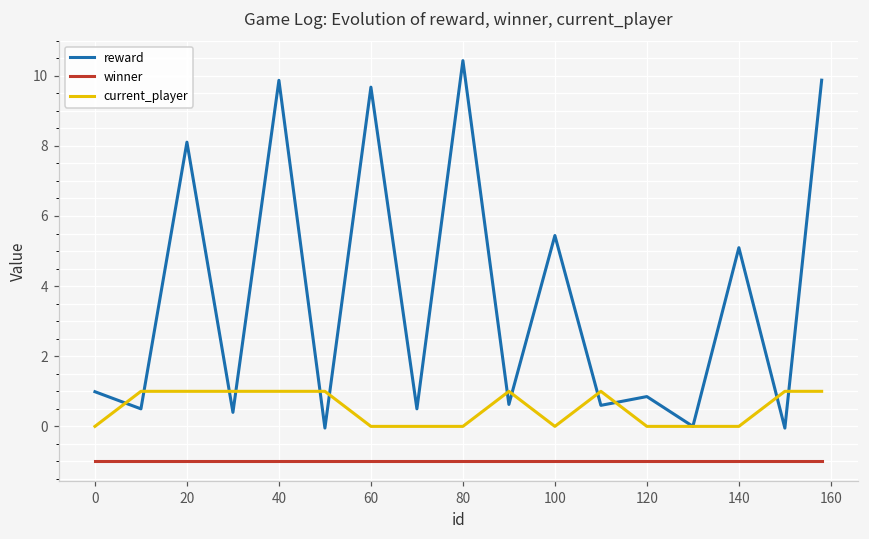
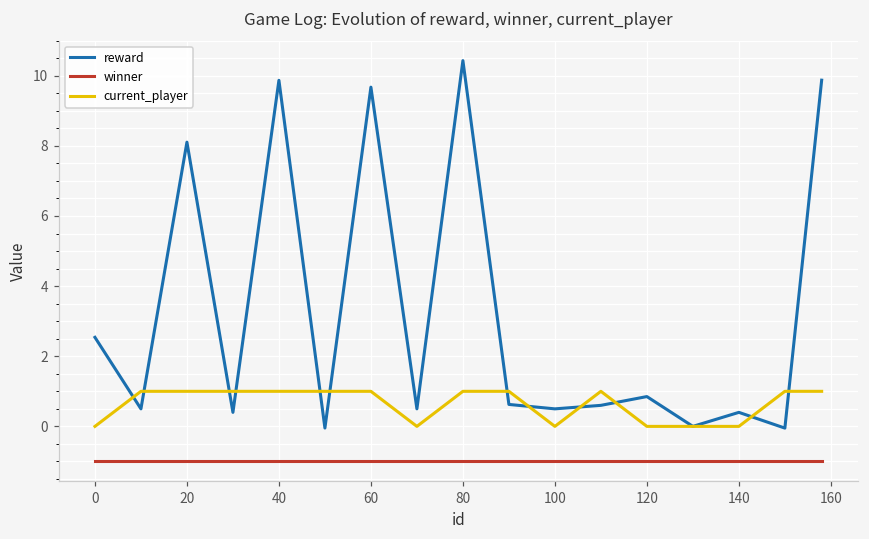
reward, 0: 1.0 -> 2.5
current_player, 60: 0 -> 1
current_player, 80: 0 -> 1
reward, 100: 5.4 -> 0.5
reward, 140: 5.1 -> 0.4
